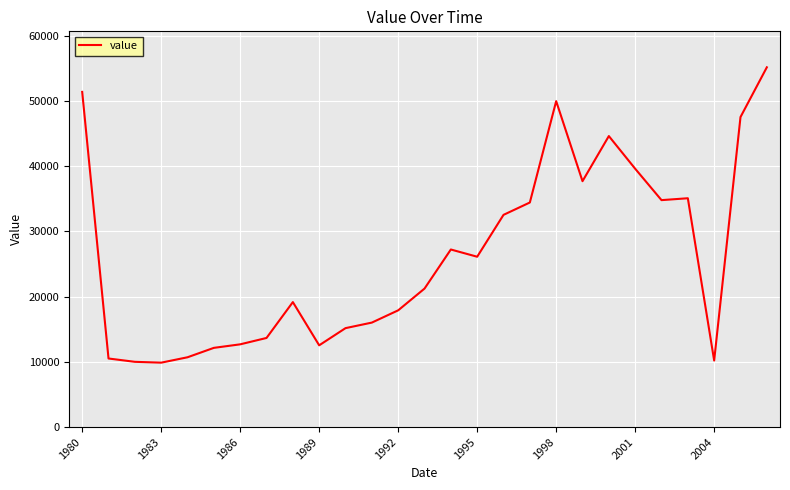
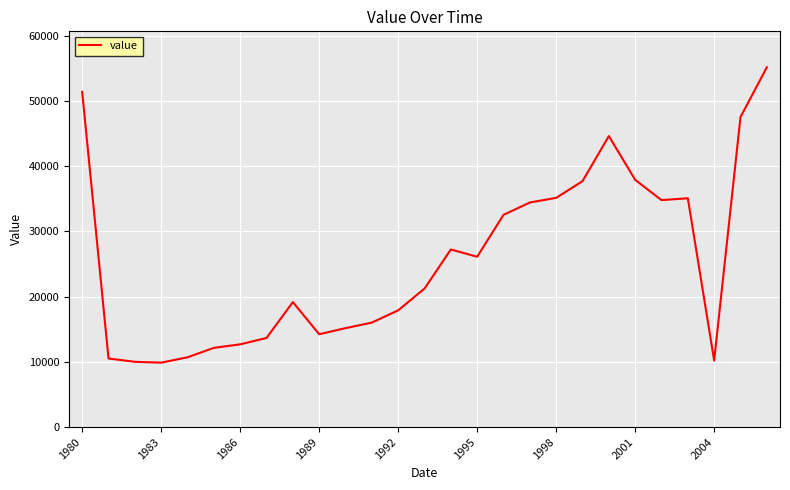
1989: 13000 -> 14000
1998: 50000 -> 35000
2001: 40000 -> 38000
